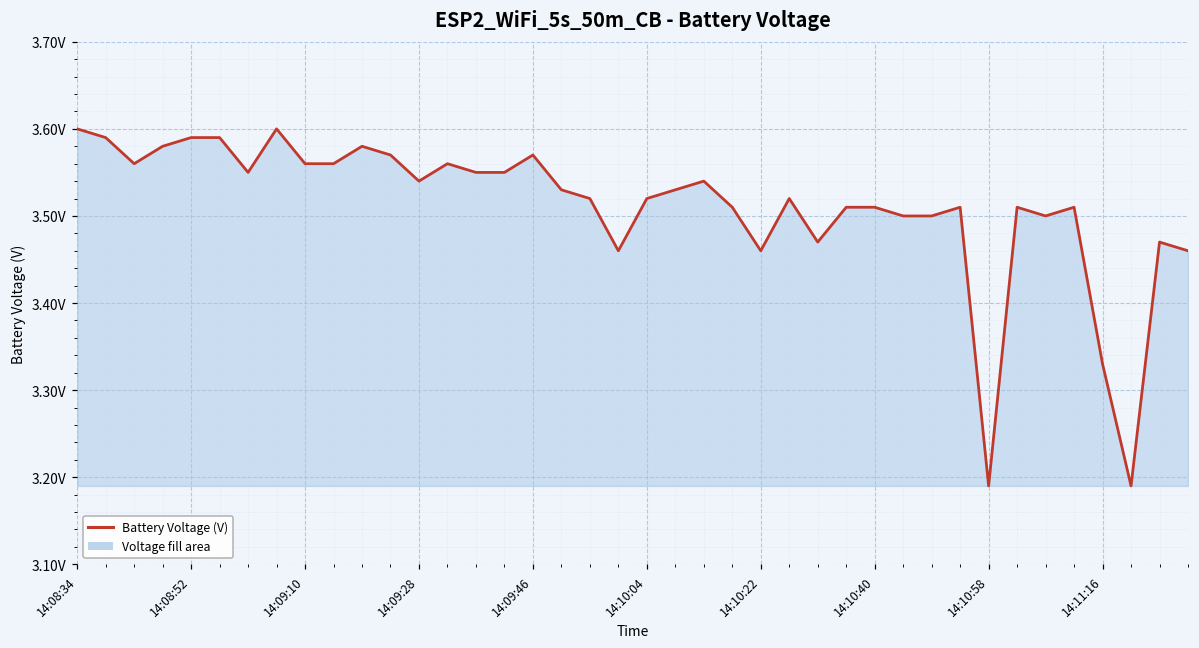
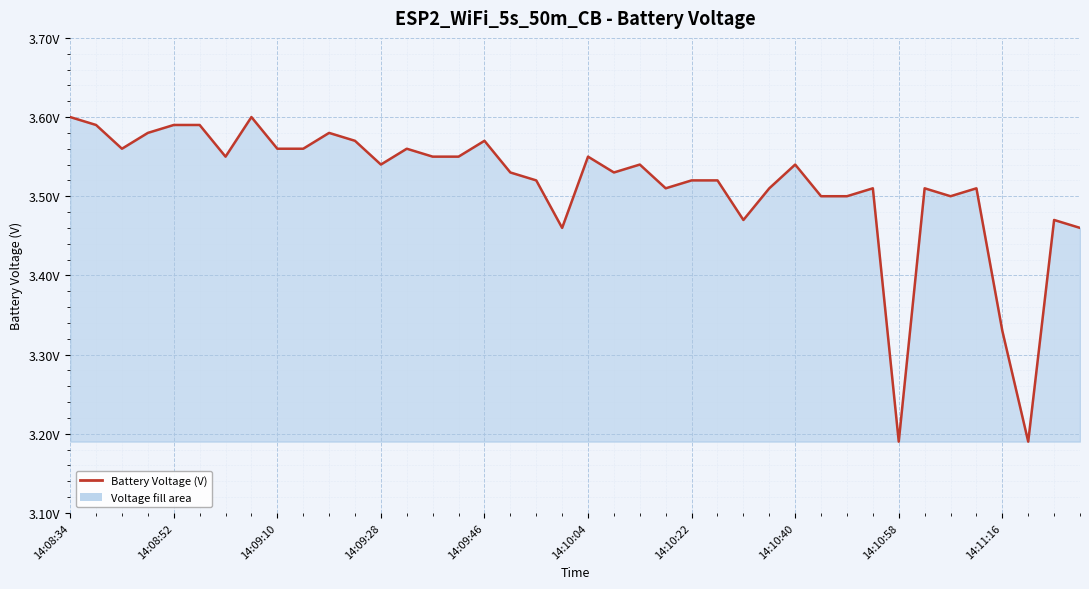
14:10:04: 3.52V -> 3.55V
14:10:22: 3.46V -> 3.52V
14:10:40: 3.51V -> 3.54V
